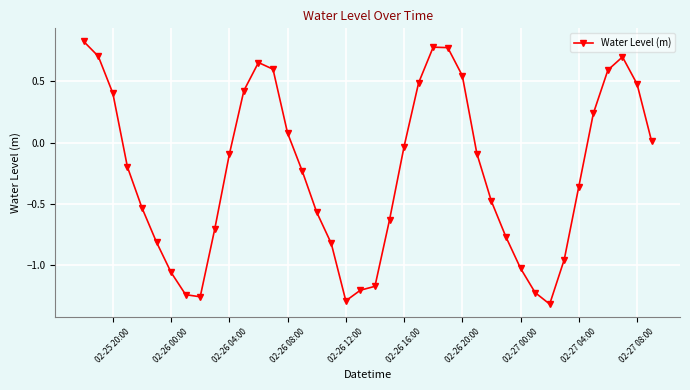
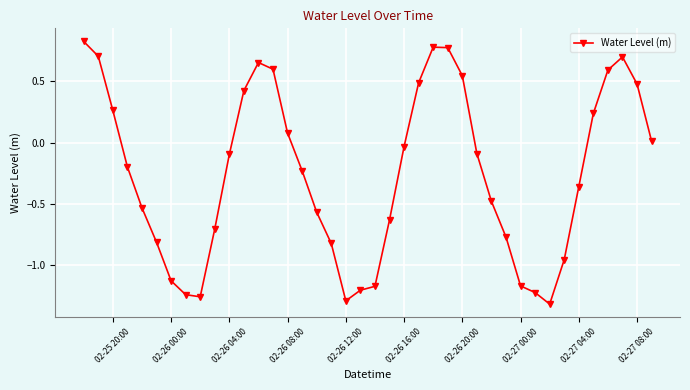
02-25 20:00: 0.40 -> 0.26
02-26 00:00: -1.06 -> -1.13
02-27 00:00: -1.02 -> -1.17
